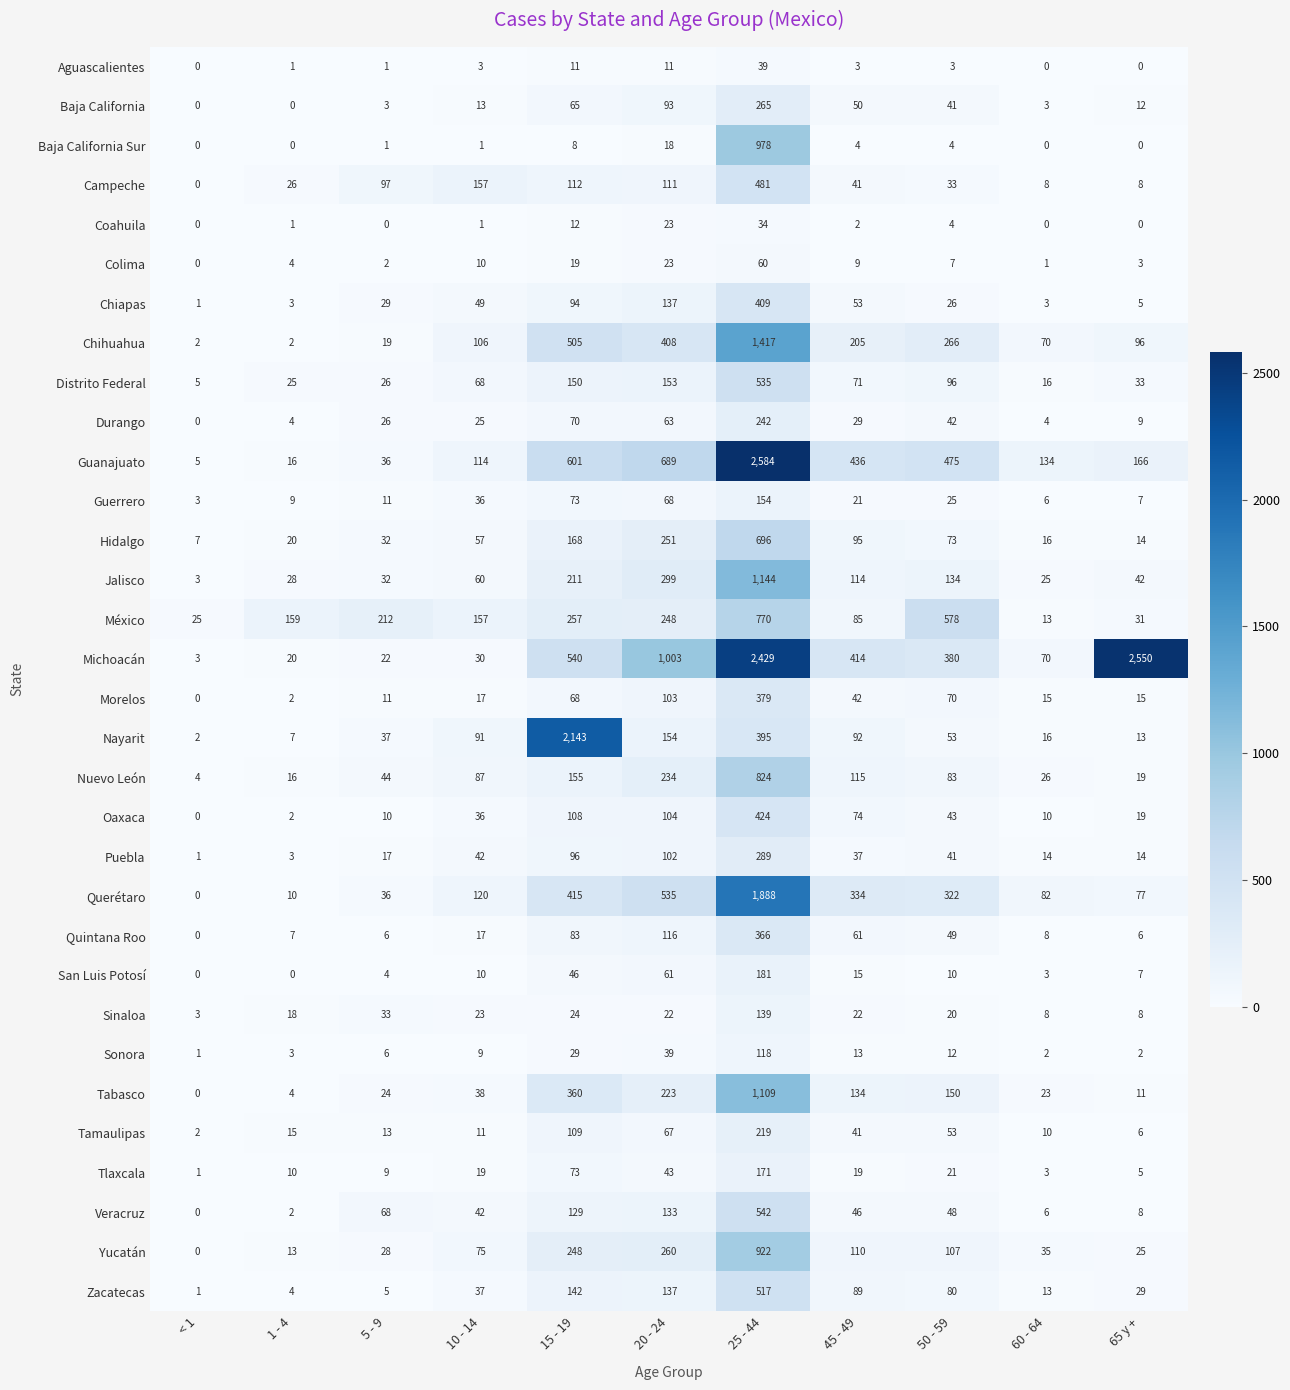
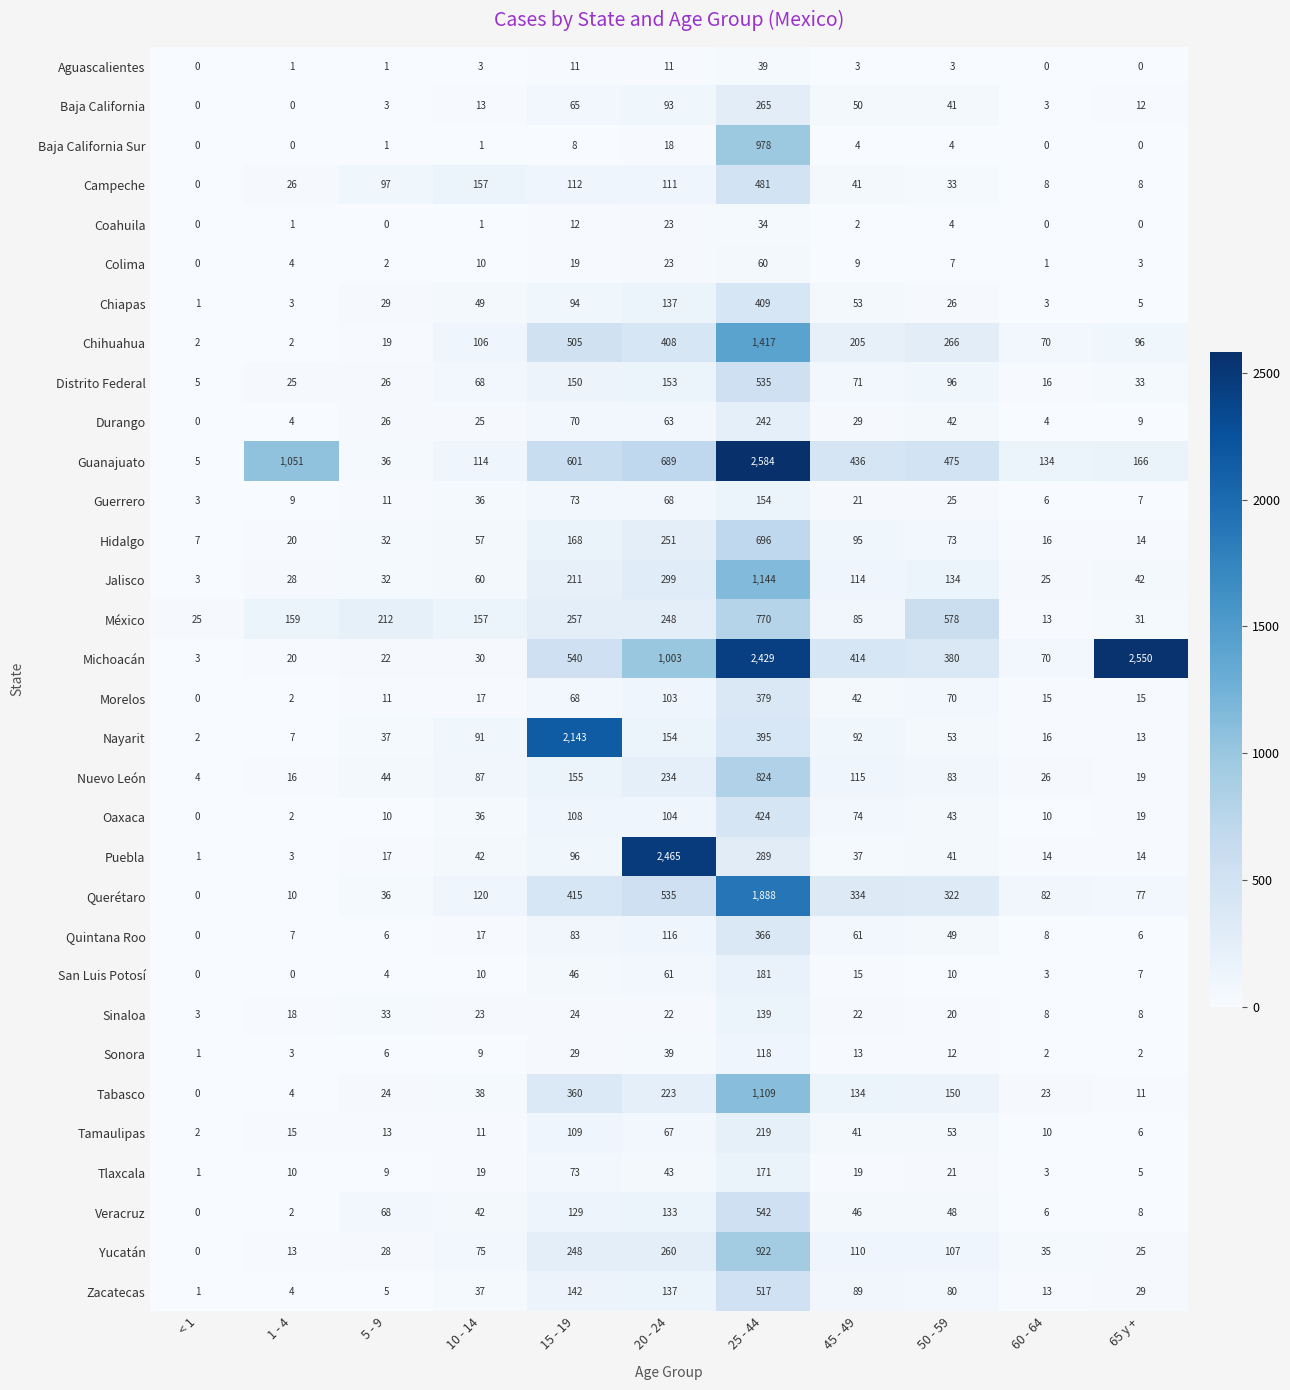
Guanajuato, 1 - 4: 16 -> 1,051
Puebla, 20 - 24: 102 -> 2,465
